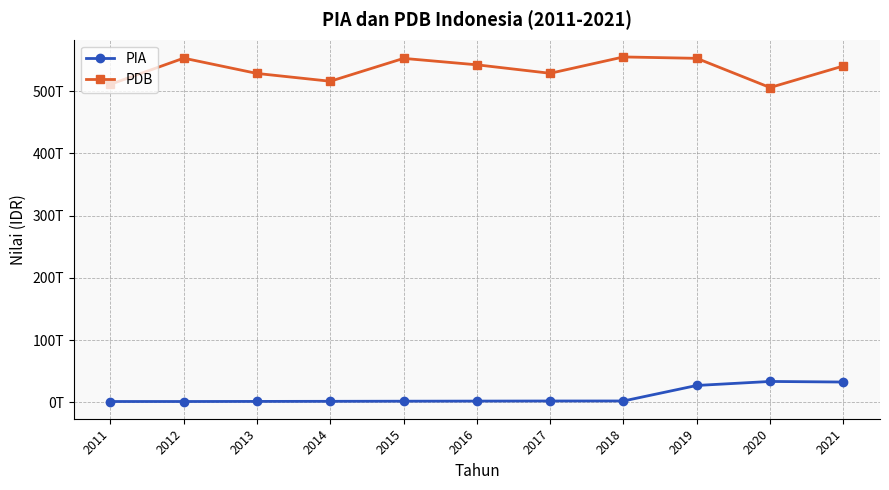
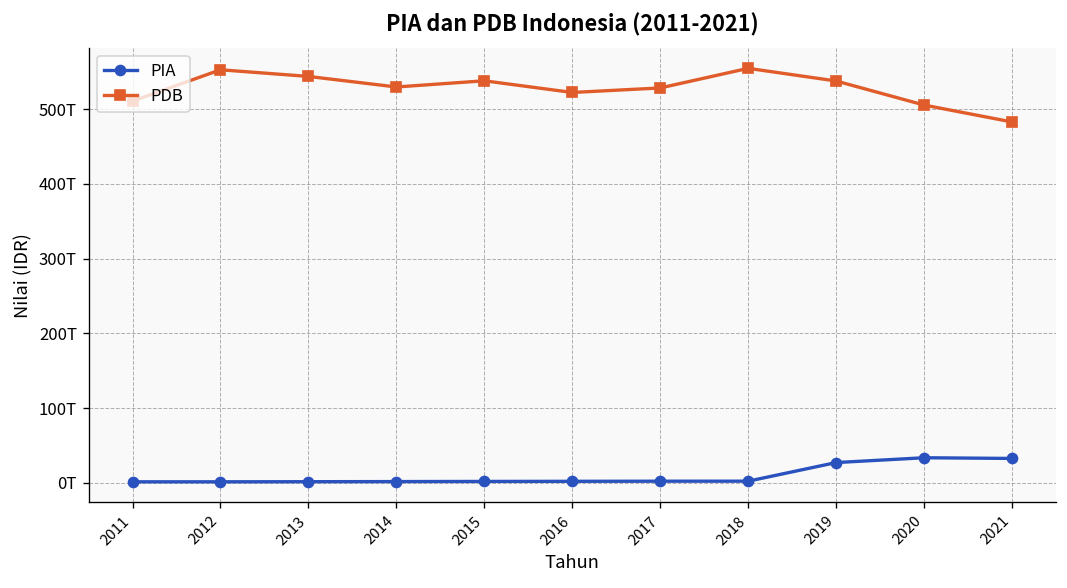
PDB, 2013: 530T -> 540T
PDB, 2014: 520T -> 530T
PDB, 2015: 550T -> 540T
PDB, 2016: 540T -> 520T
PDB, 2019: 550T -> 540T
PDB, 2021: 540T -> 480T
